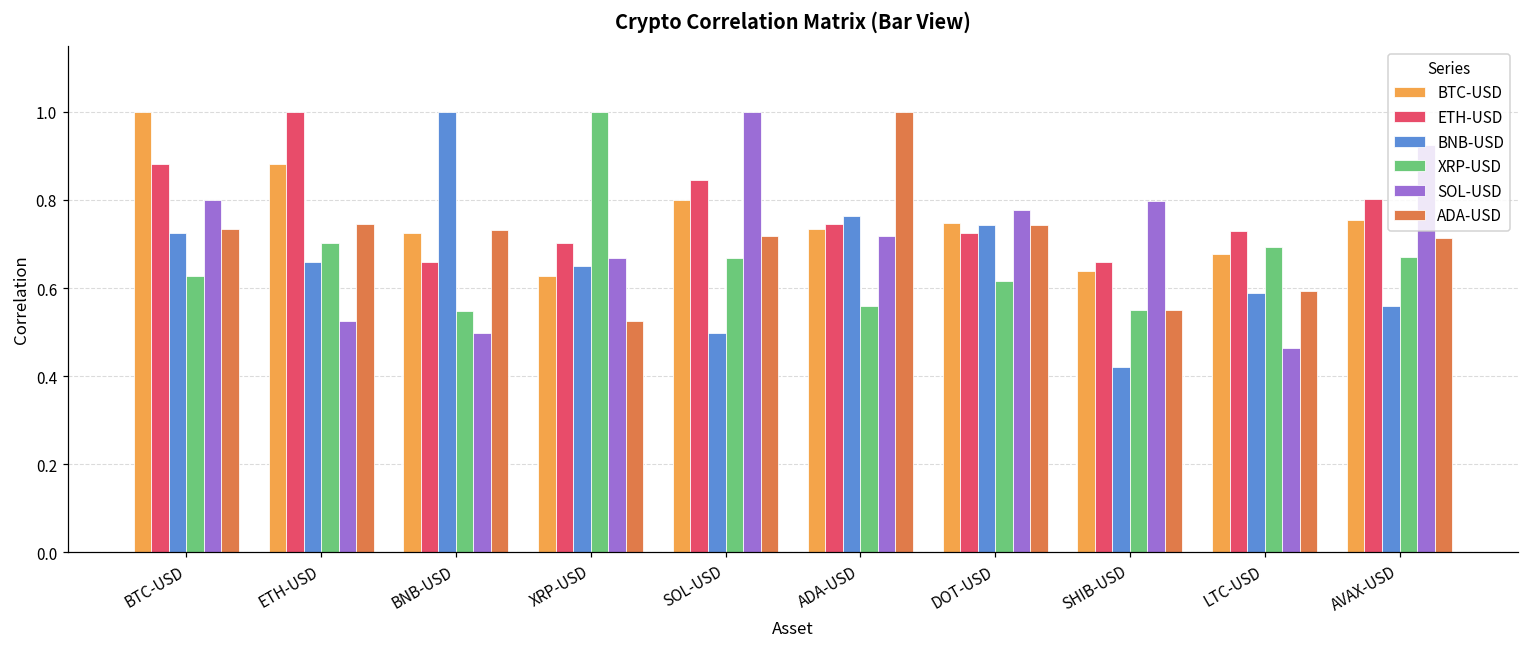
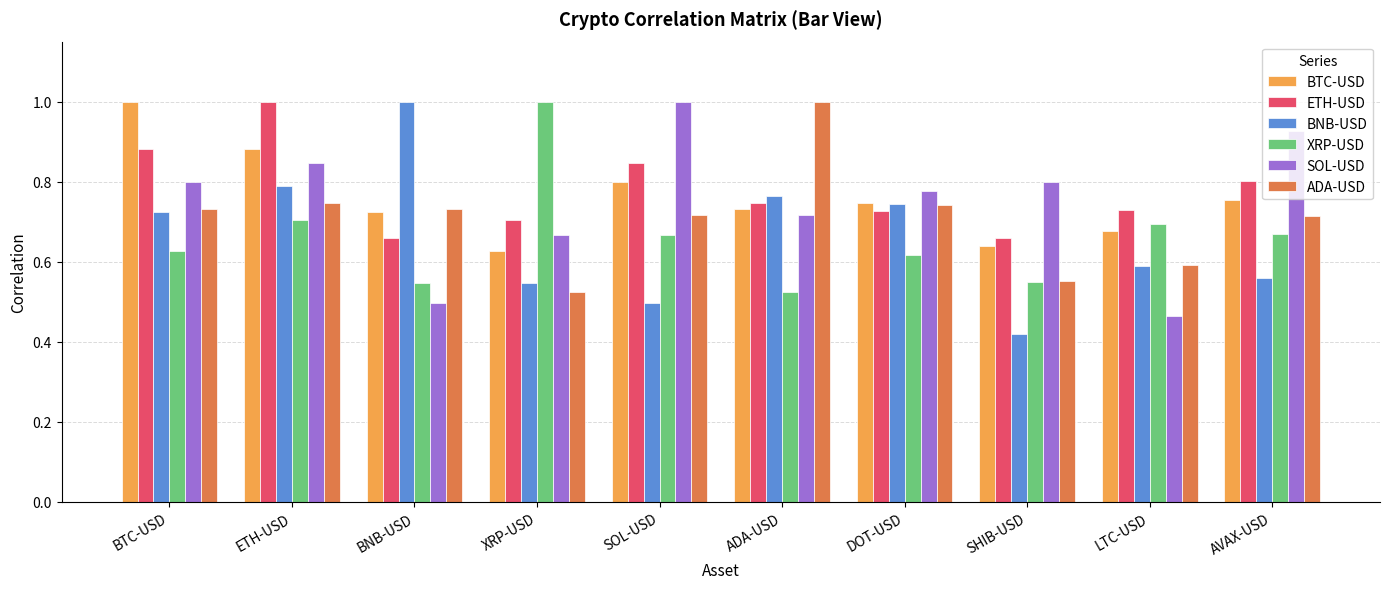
BNB-USD, ETH-USD: 0.66 -> 0.79
SOL-USD, ETH-USD: 0.52 -> 0.85
BNB-USD, XRP-USD: 0.65 -> 0.55
XRP-USD, ADA-USD: 0.56 -> 0.52
